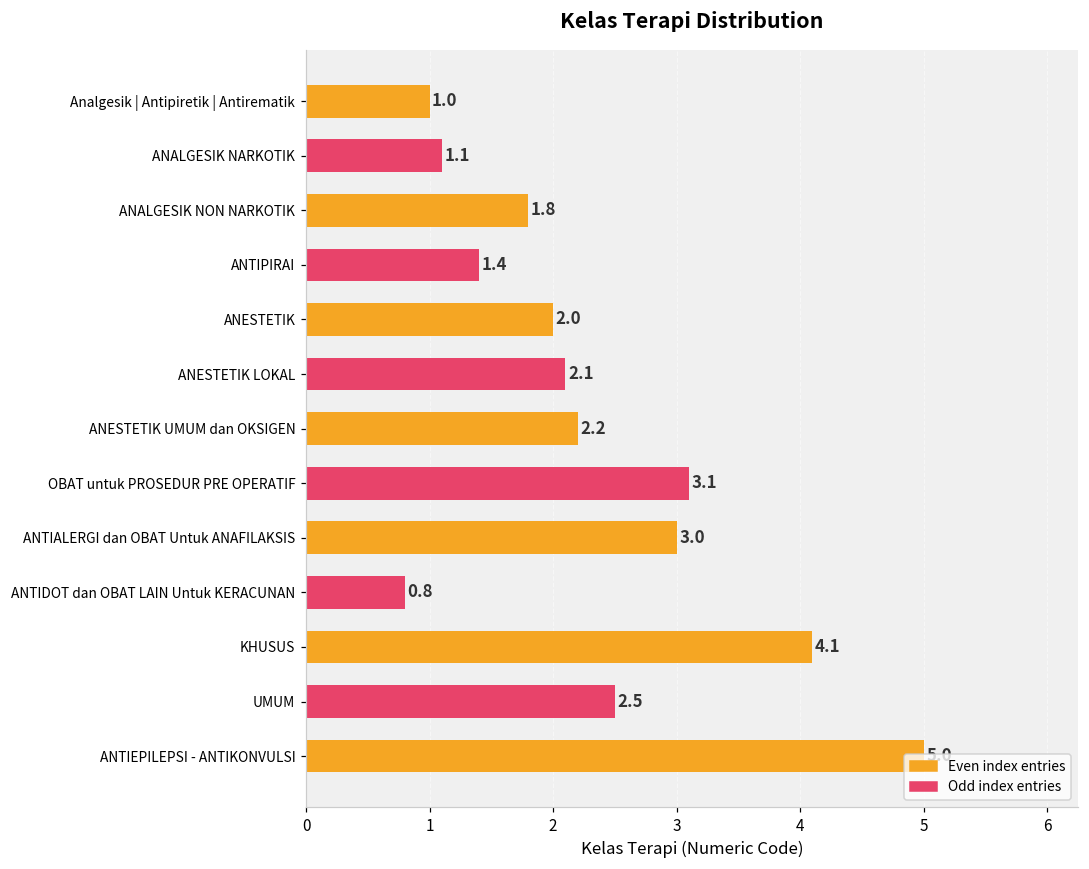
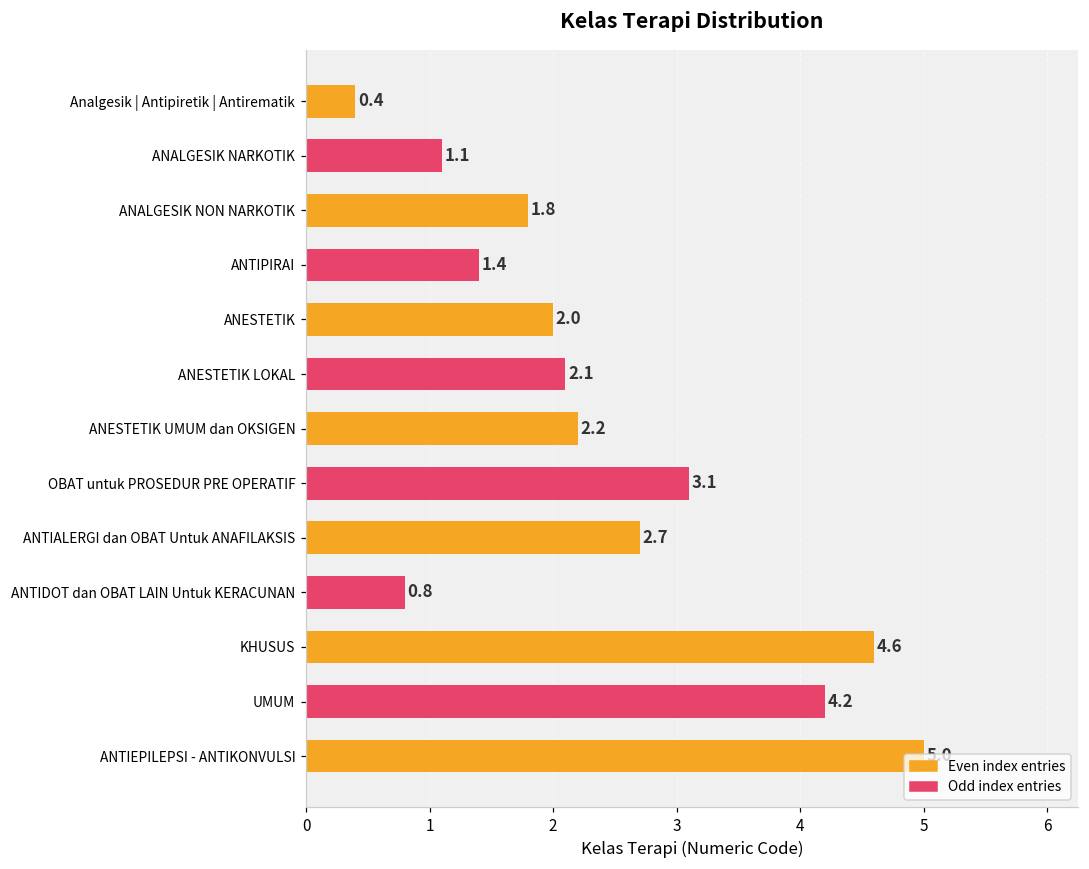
Analgesik | Antipiretik | Antirematik: 1.0 -> 0.4
ANTIALERGI dan OBAT Untuk ANAFILAKSIS: 3.0 -> 2.7
KHUSUS: 4.1 -> 4.6
UMUM: 2.5 -> 4.2
